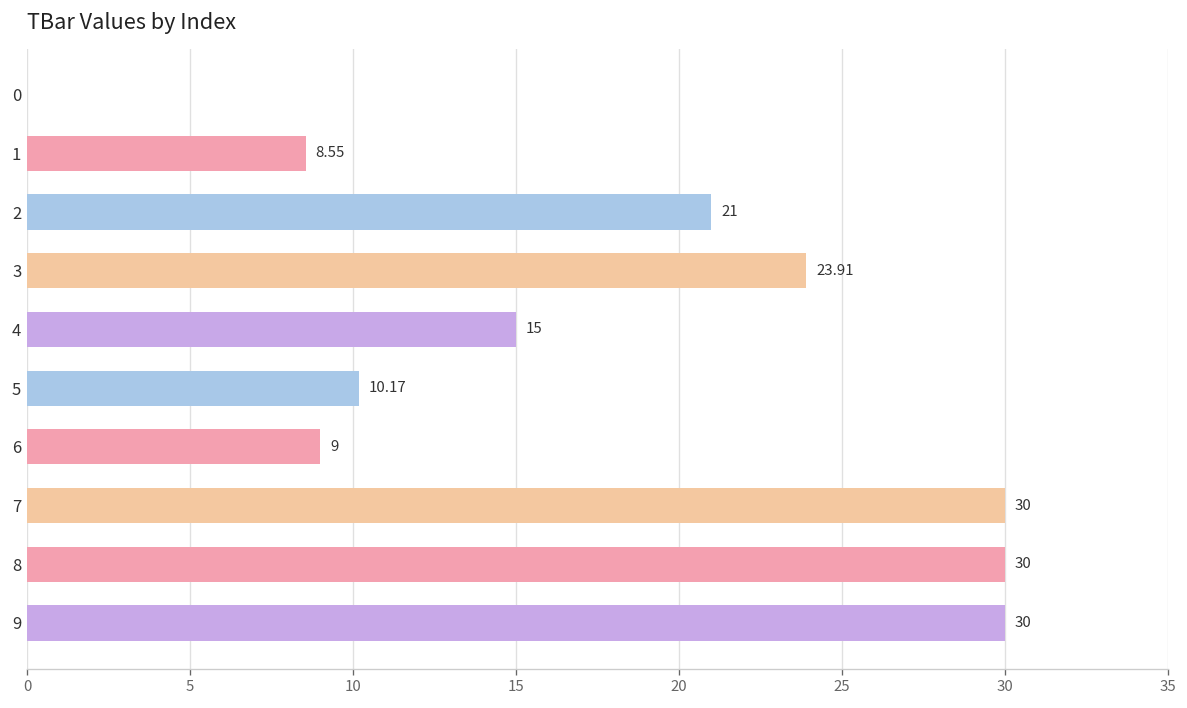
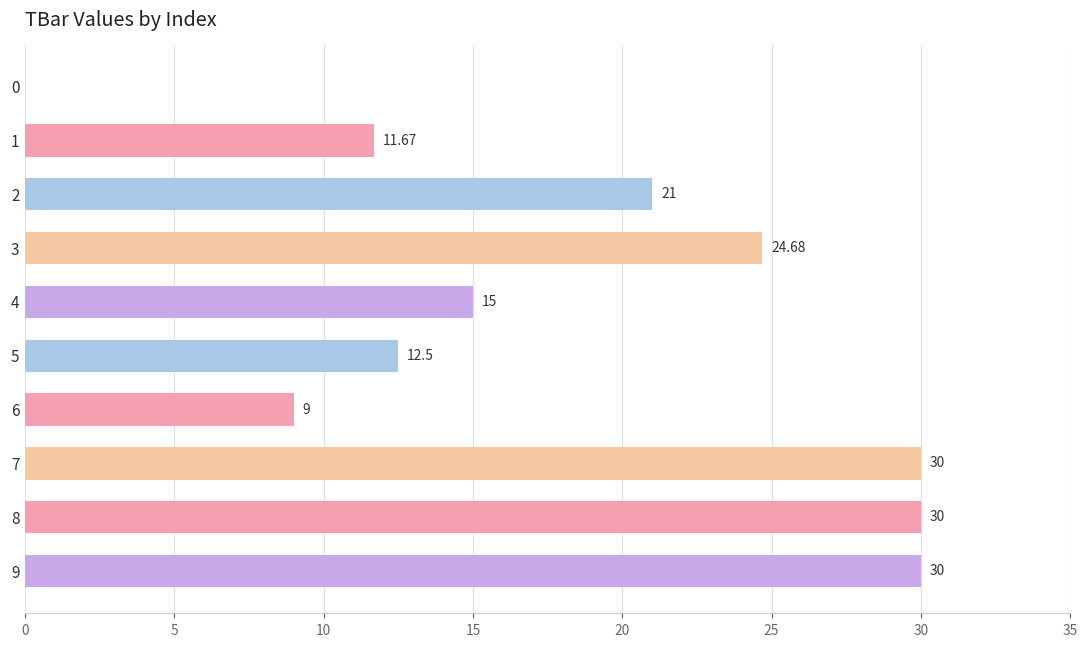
1: 8.55 -> 11.67
3: 23.91 -> 24.68
5: 10.17 -> 12.5
